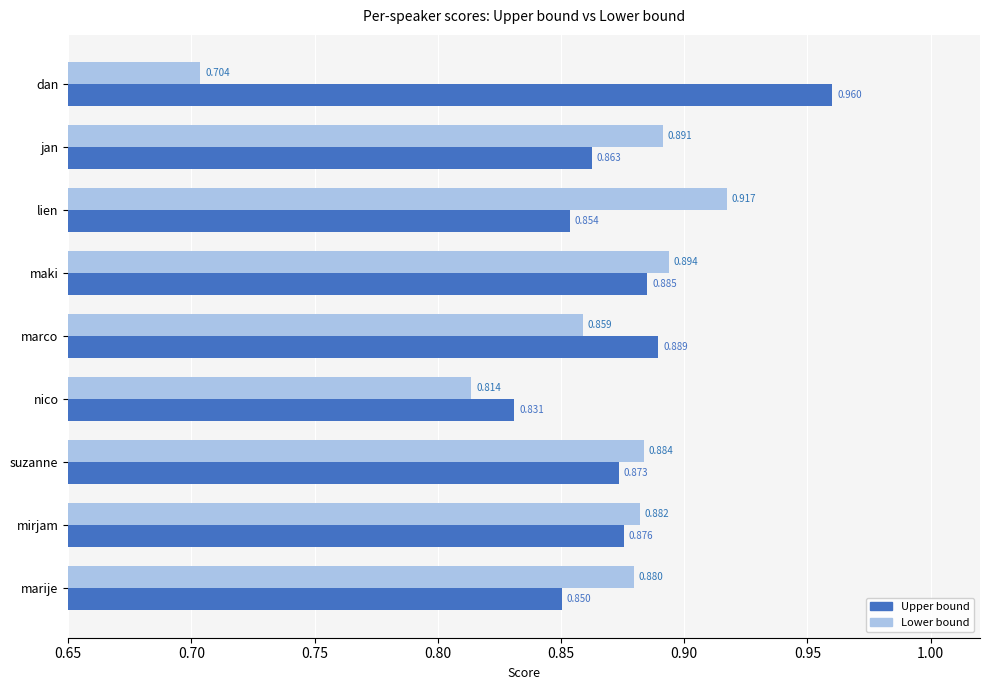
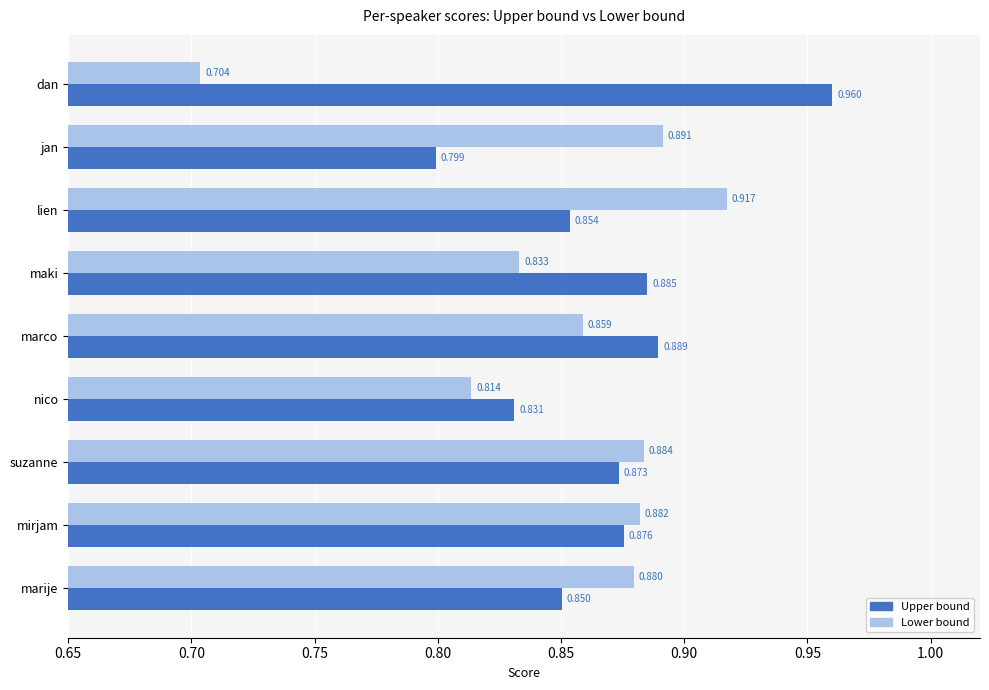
Upper bound, jan: 0.863 -> 0.799
Lower bound, maki: 0.894 -> 0.833
